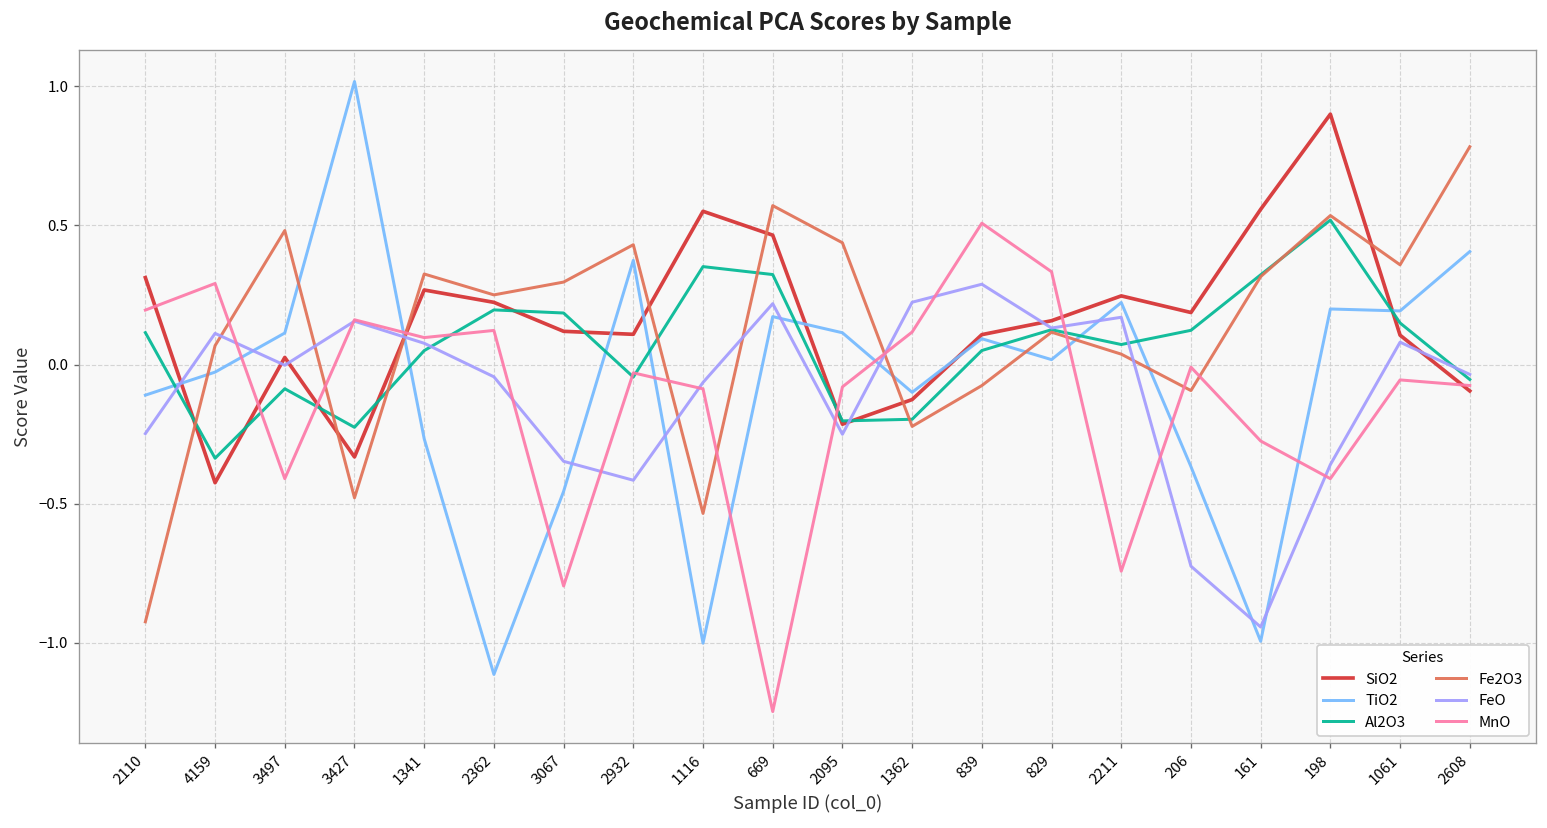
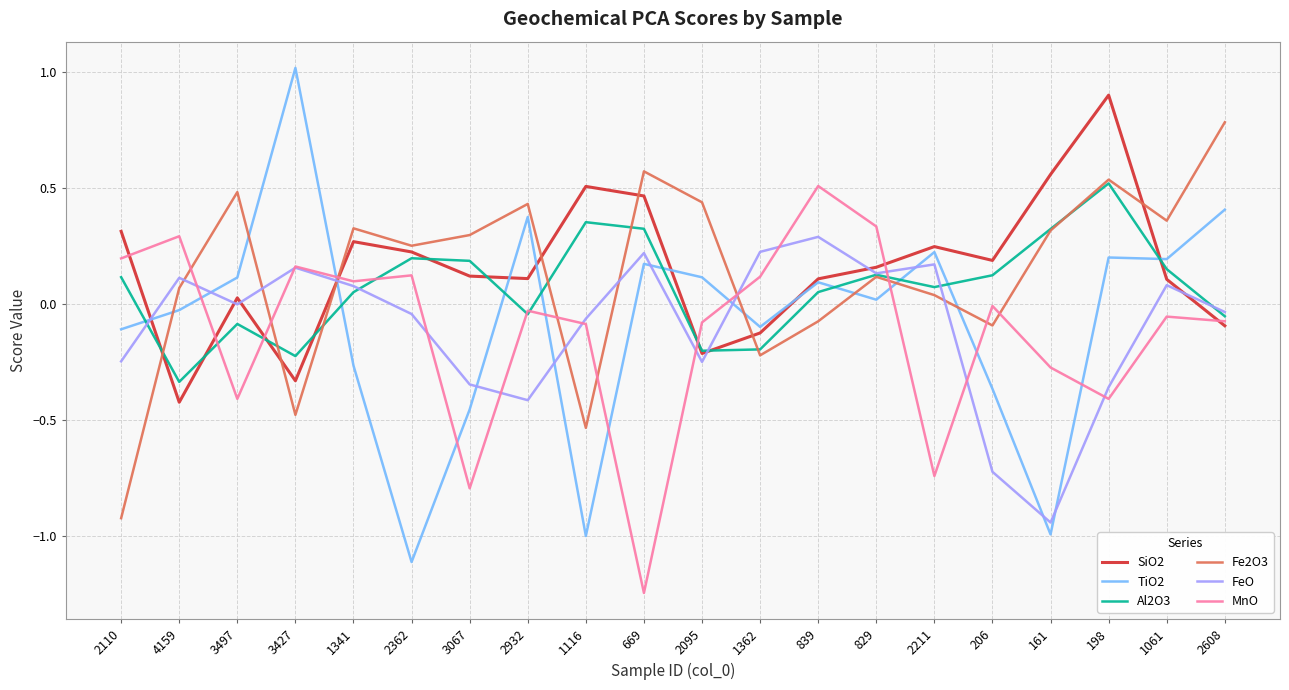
SiO2, 1116: 0.55 -> 0.51
